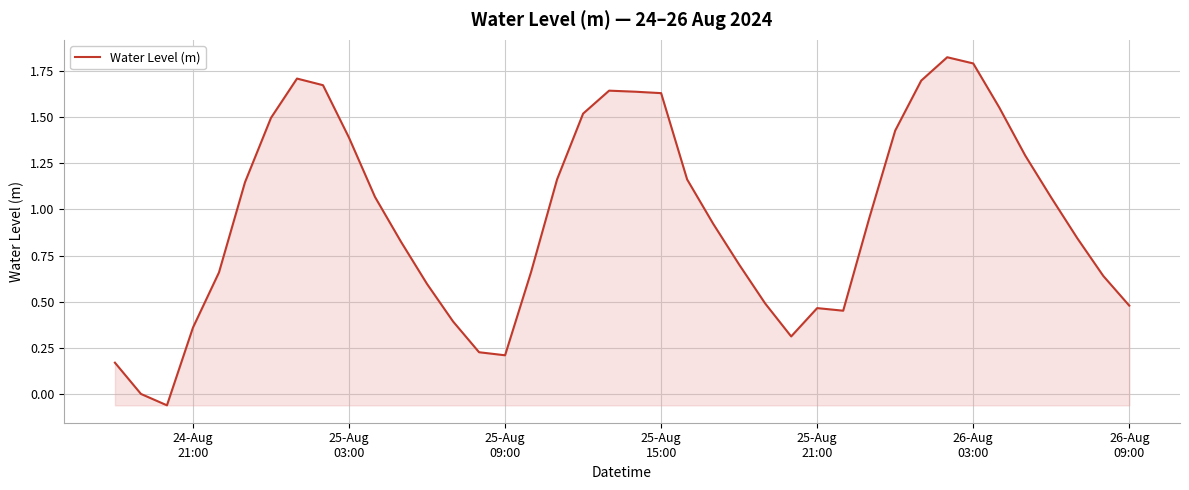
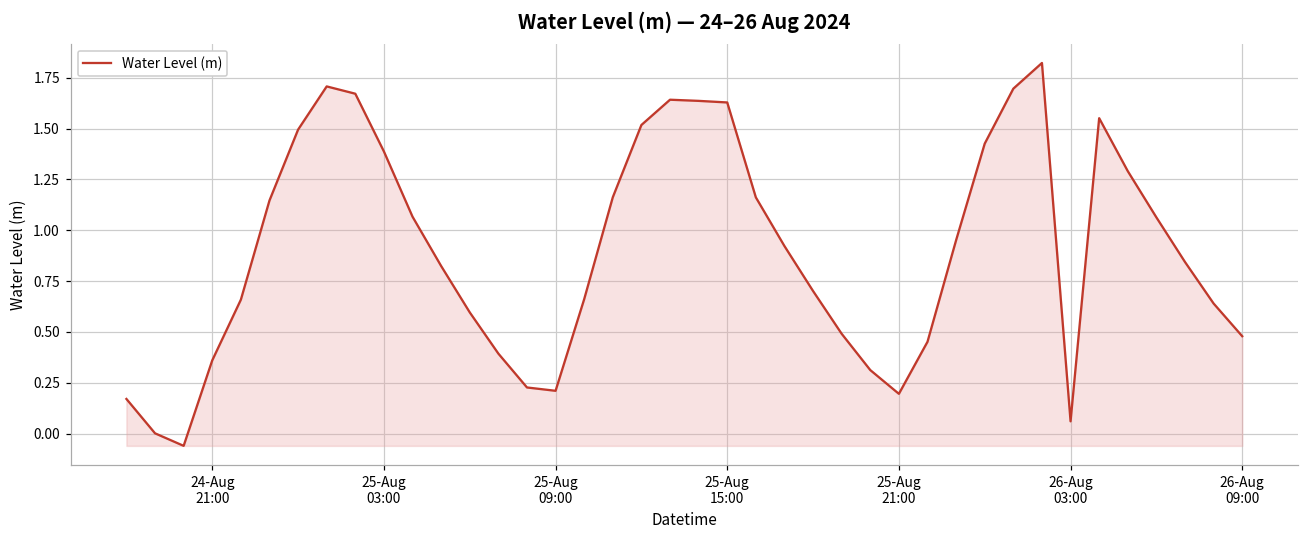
25-Aug 21:00: 0.47 -> 0.20
26-Aug 03:00: 1.79 -> 0.06
